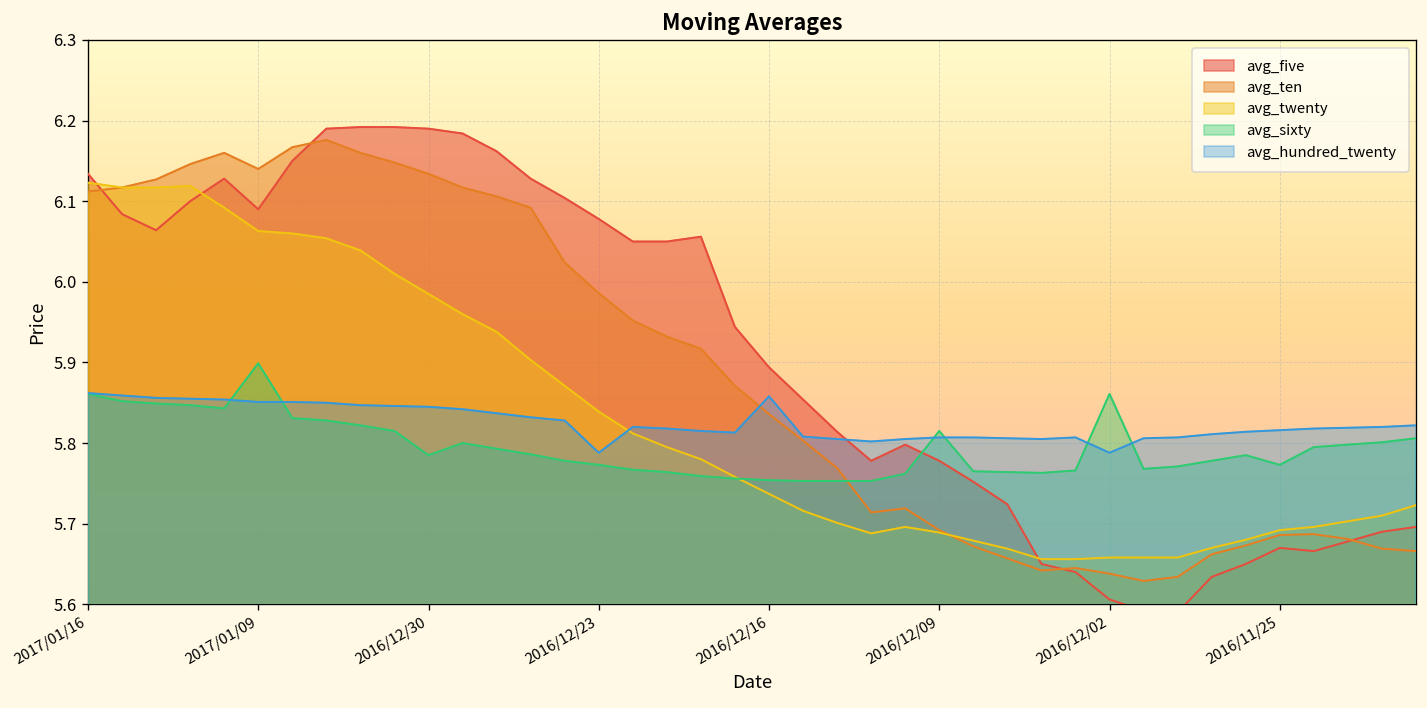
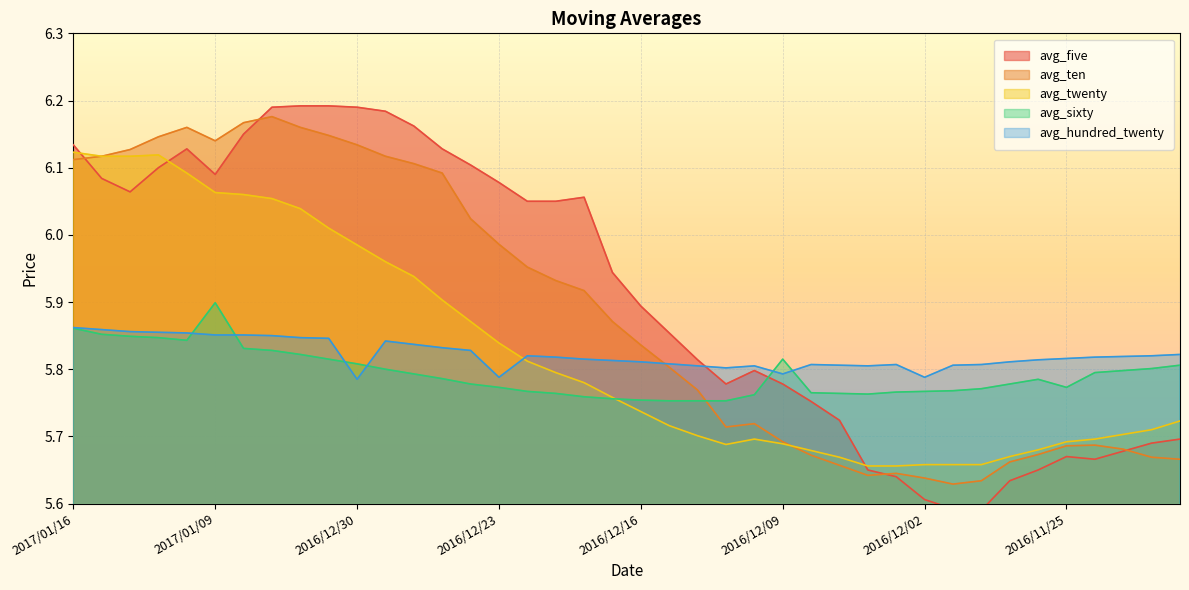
avg_sixty, 2016/12/30: 5.79 -> 5.81
avg_hundred_twenty, 2016/12/30: 5.85 -> 5.79
avg_hundred_twenty, 2016/12/16: 5.86 -> 5.81
avg_hundred_twenty, 2016/12/09: 5.81 -> 5.79
avg_sixty, 2016/12/02: 5.86 -> 5.77
